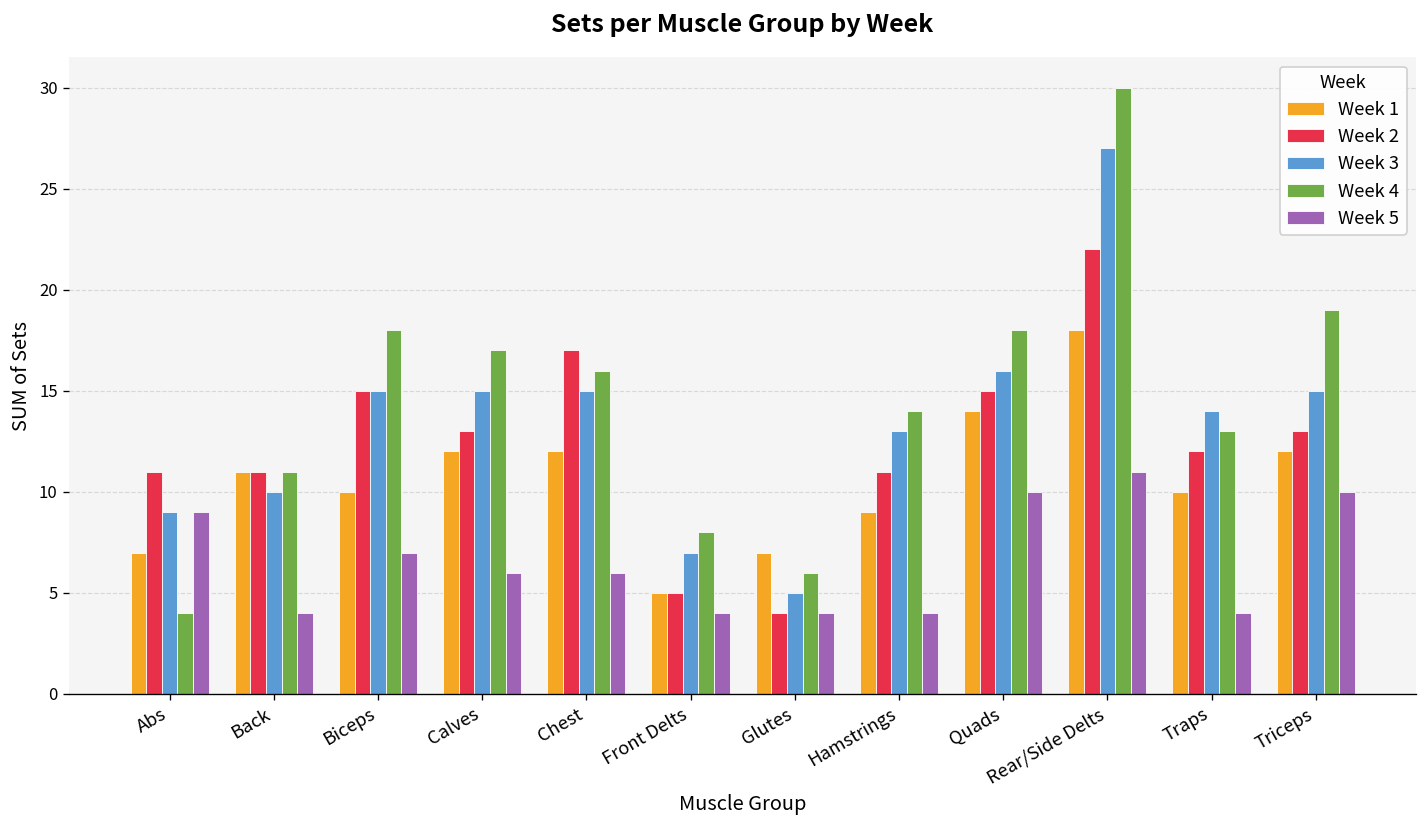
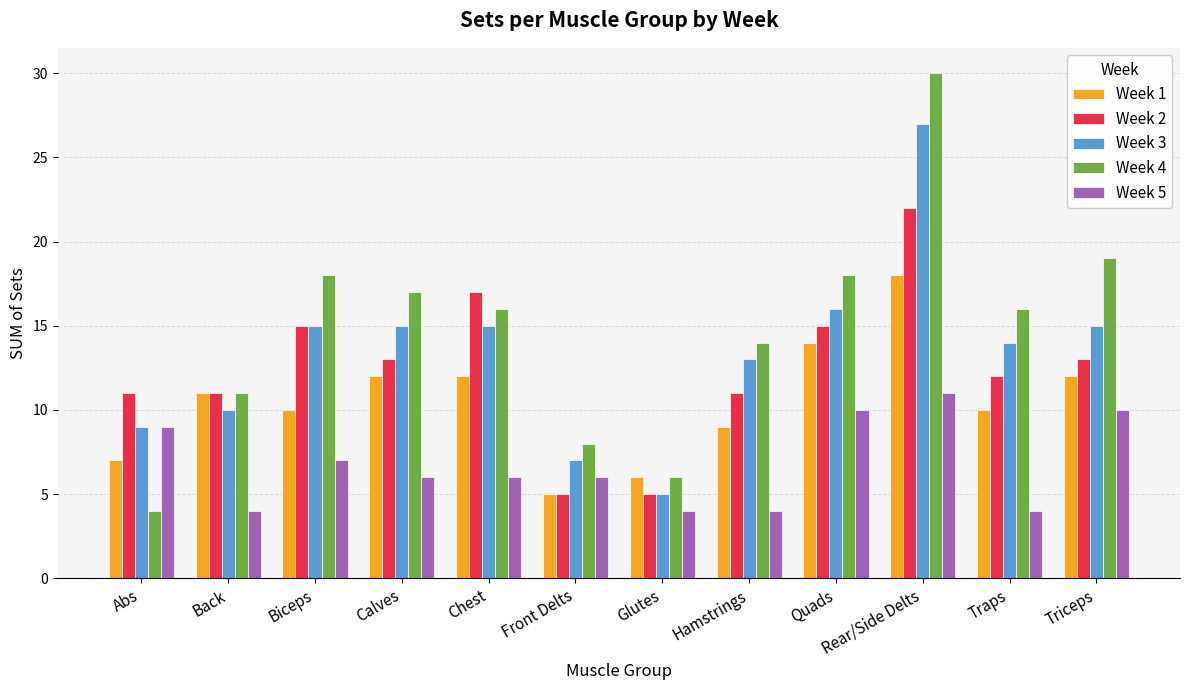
Week 5, Front Delts: 4 -> 6
Week 1, Glutes: 7 -> 6
Week 2, Glutes: 4 -> 5
Week 4, Traps: 13 -> 16
